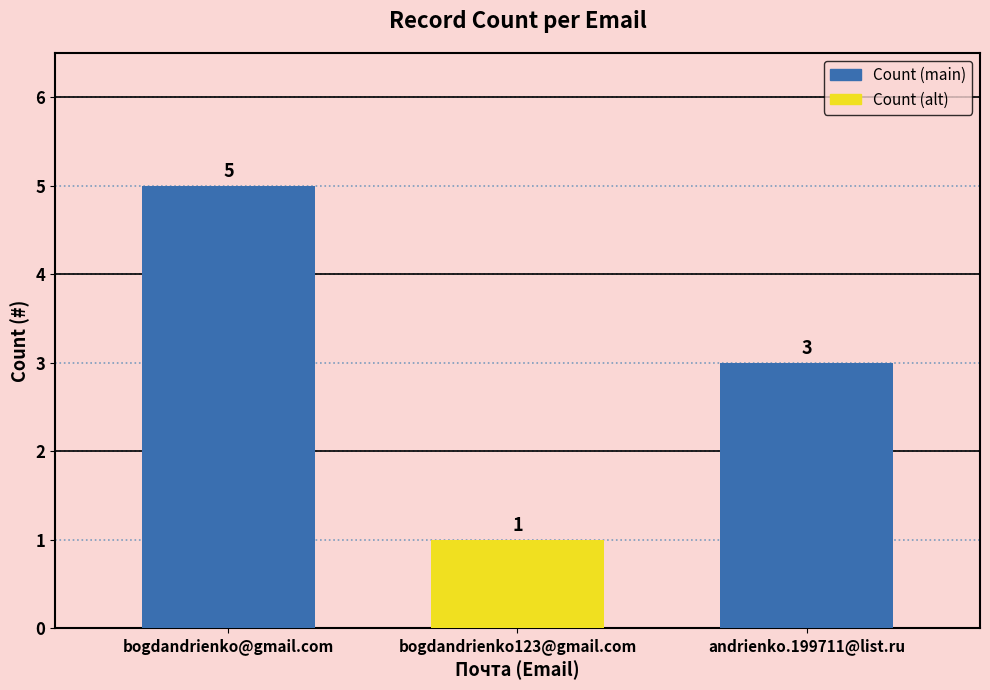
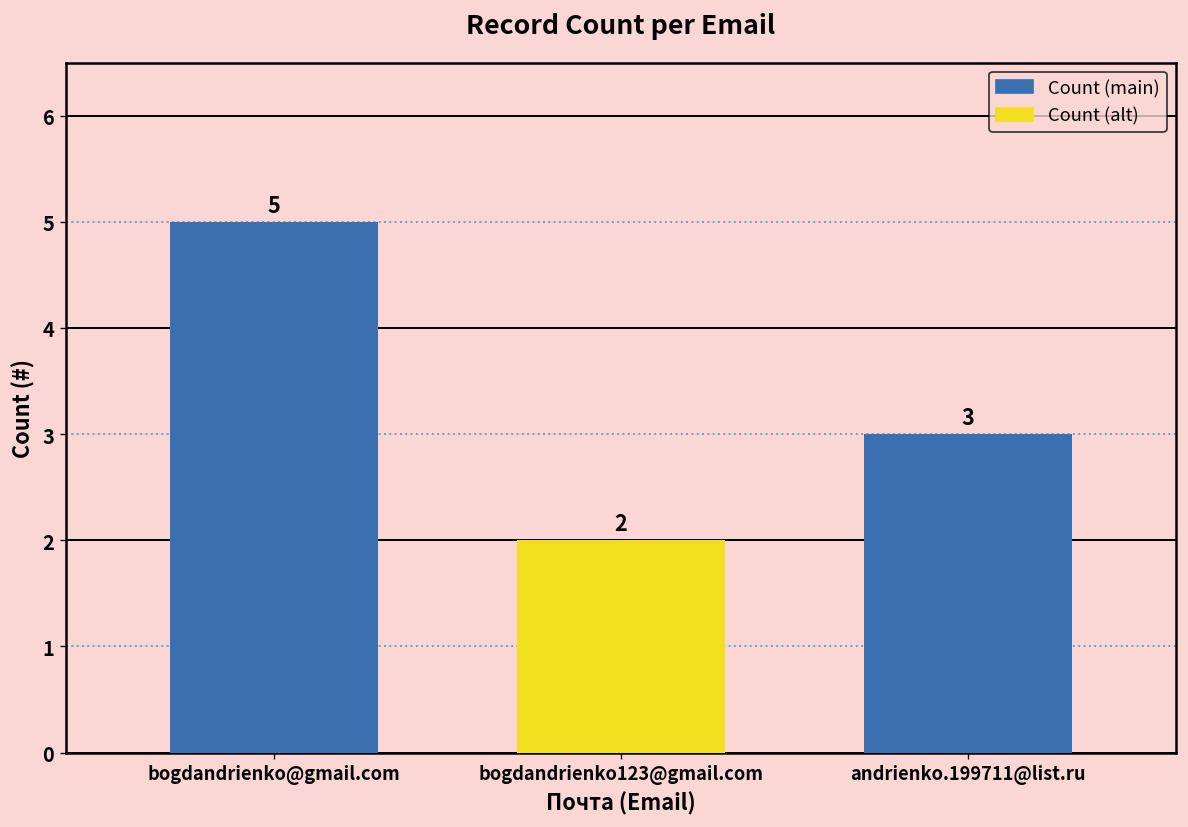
bogdandrienko123@gmail.com: 1 -> 2
